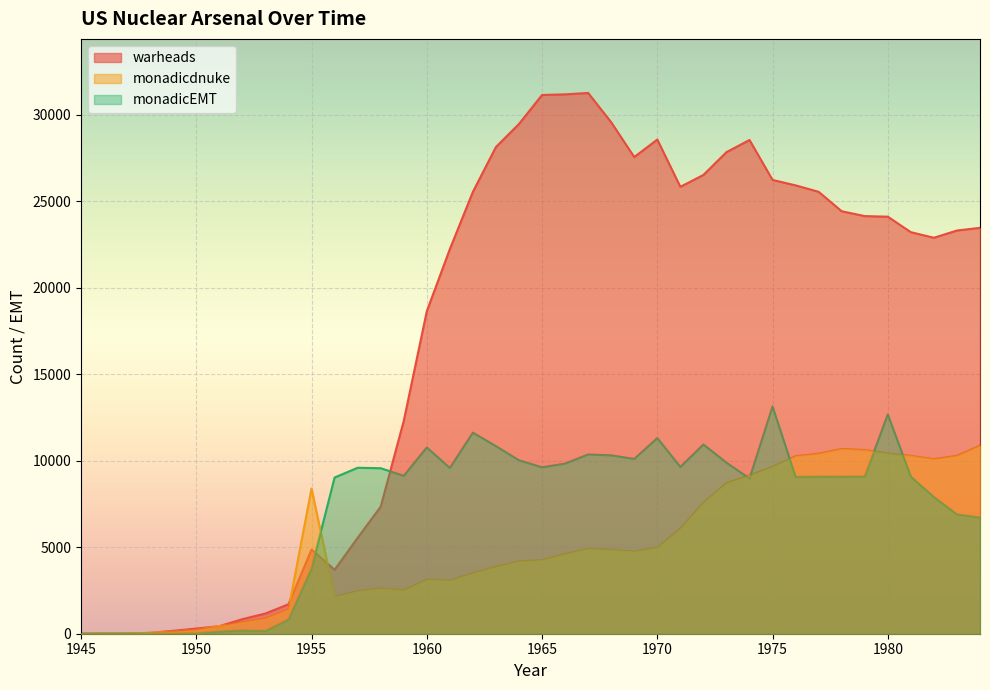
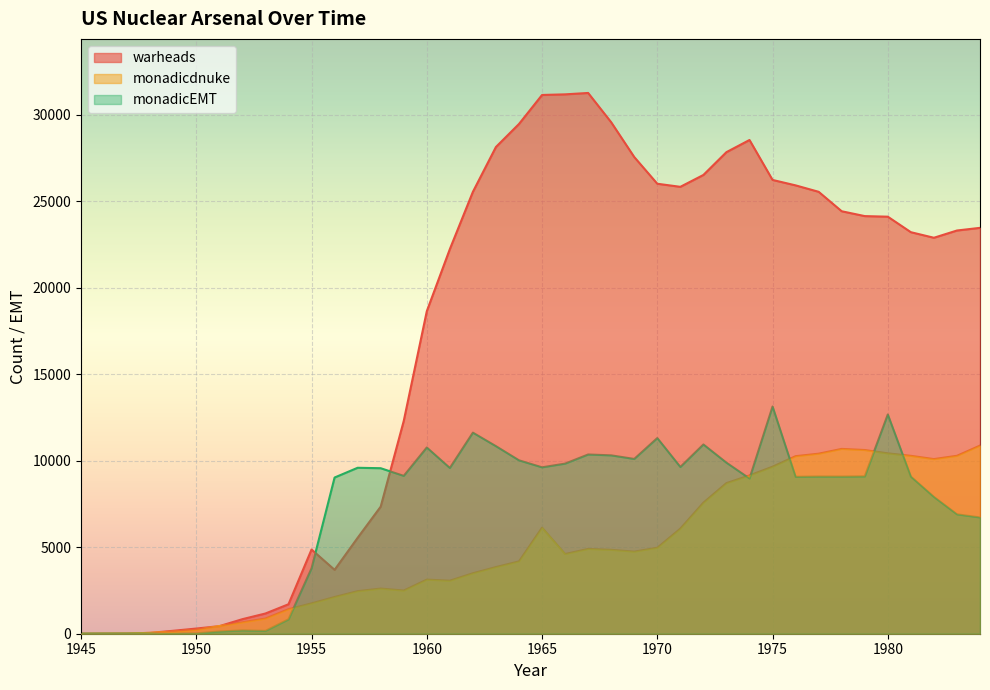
monadicdnuke, 1955: 8400 -> 1800
monadicdnuke, 1965: 4300 -> 6100
warheads, 1970: 28600 -> 26000
